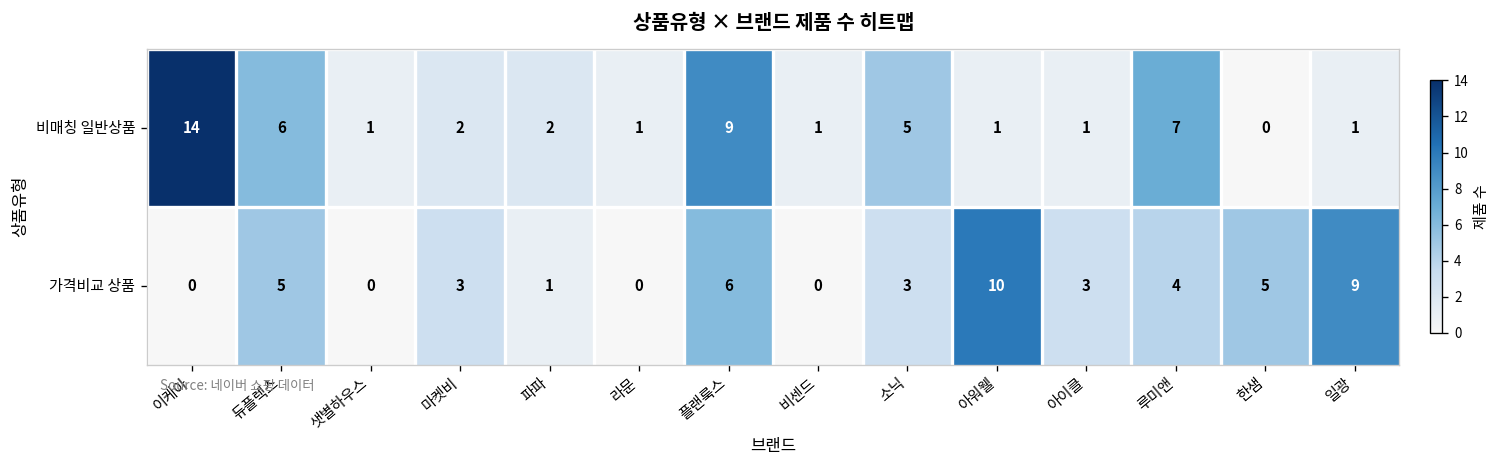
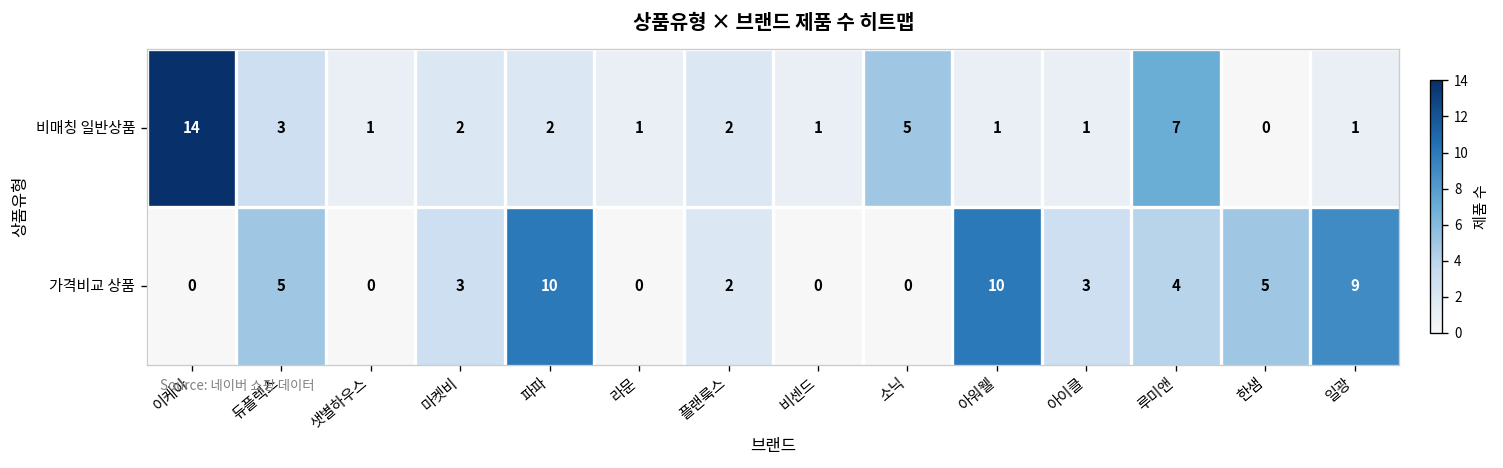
비매칭 일반상품, 듀플렉스: 6 -> 3
비매칭 일반상품, 플랜룩스: 9 -> 2
가격비교 상품, 파파: 1 -> 10
가격비교 상품, 플랜룩스: 6 -> 2
가격비교 상품, 소닉: 3 -> 0
